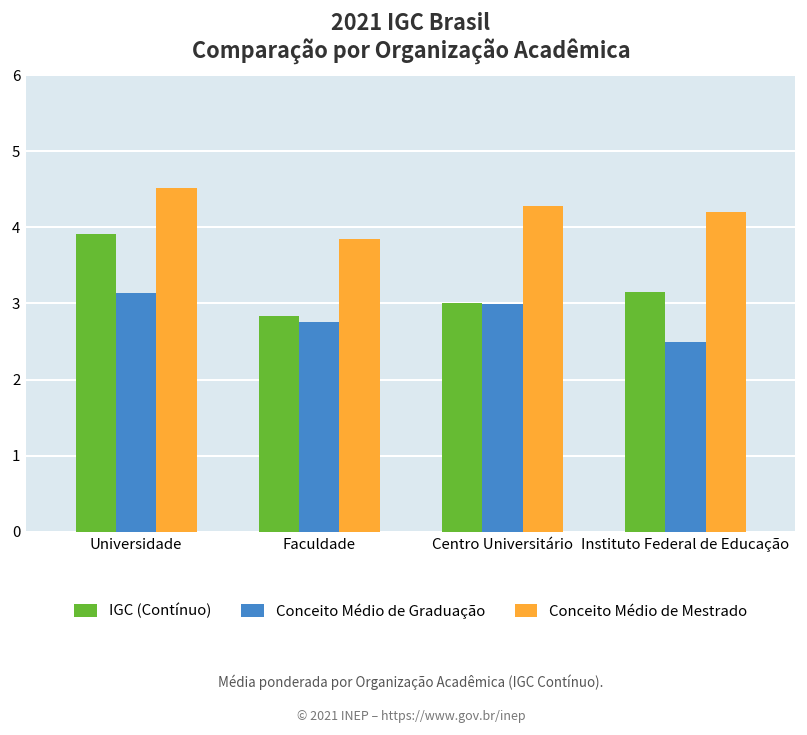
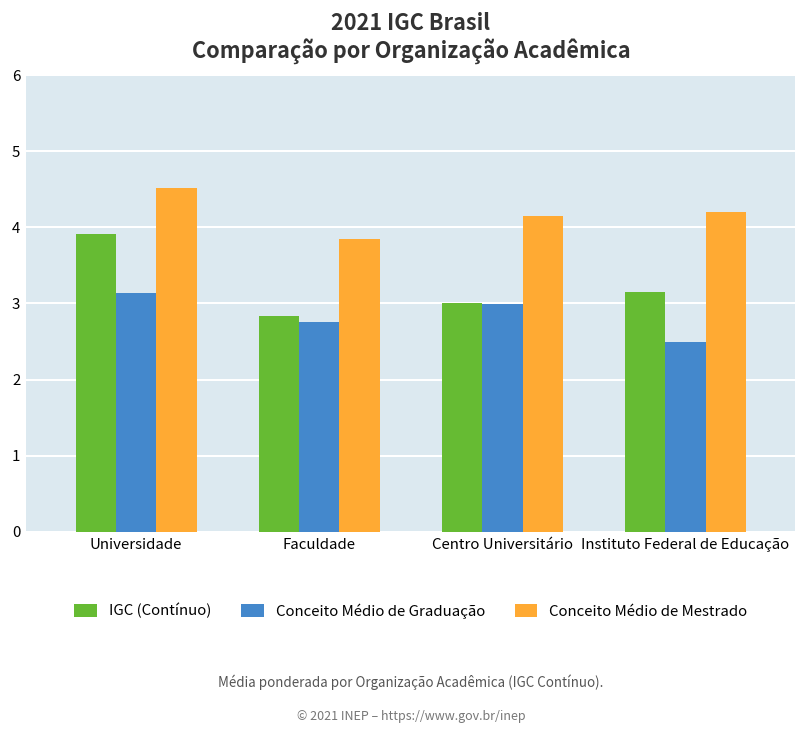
Conceito Médio de Mestrado, Centro Universitário: 4.3 -> 4.2
